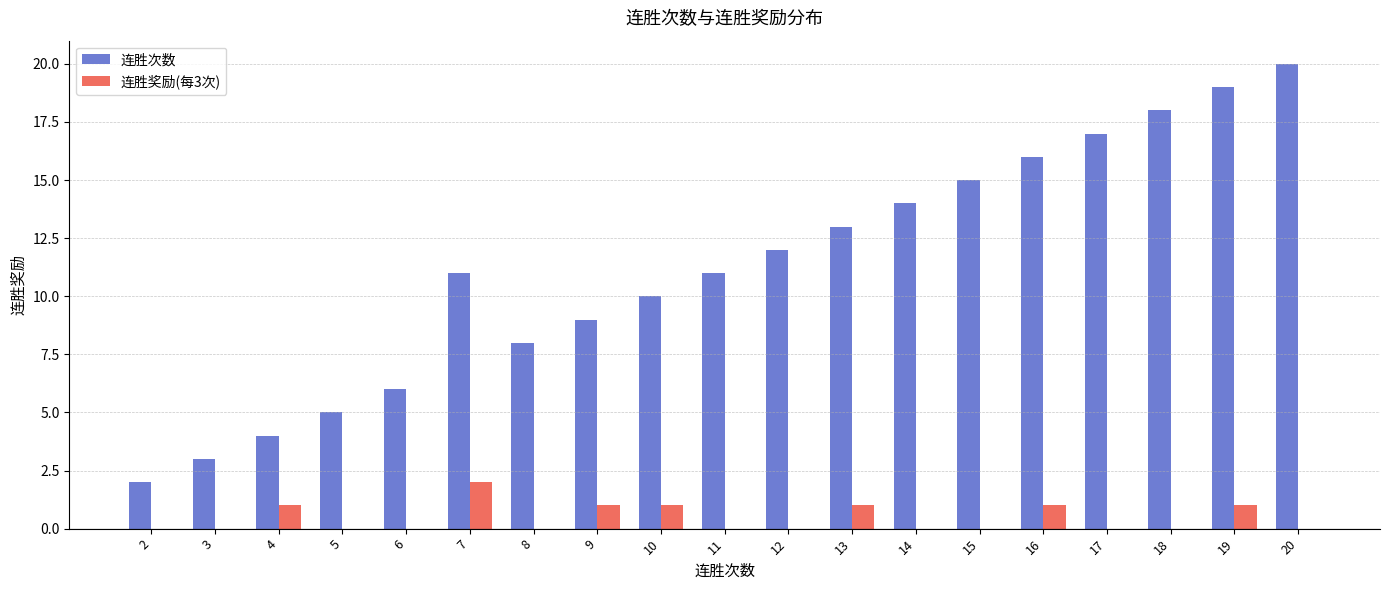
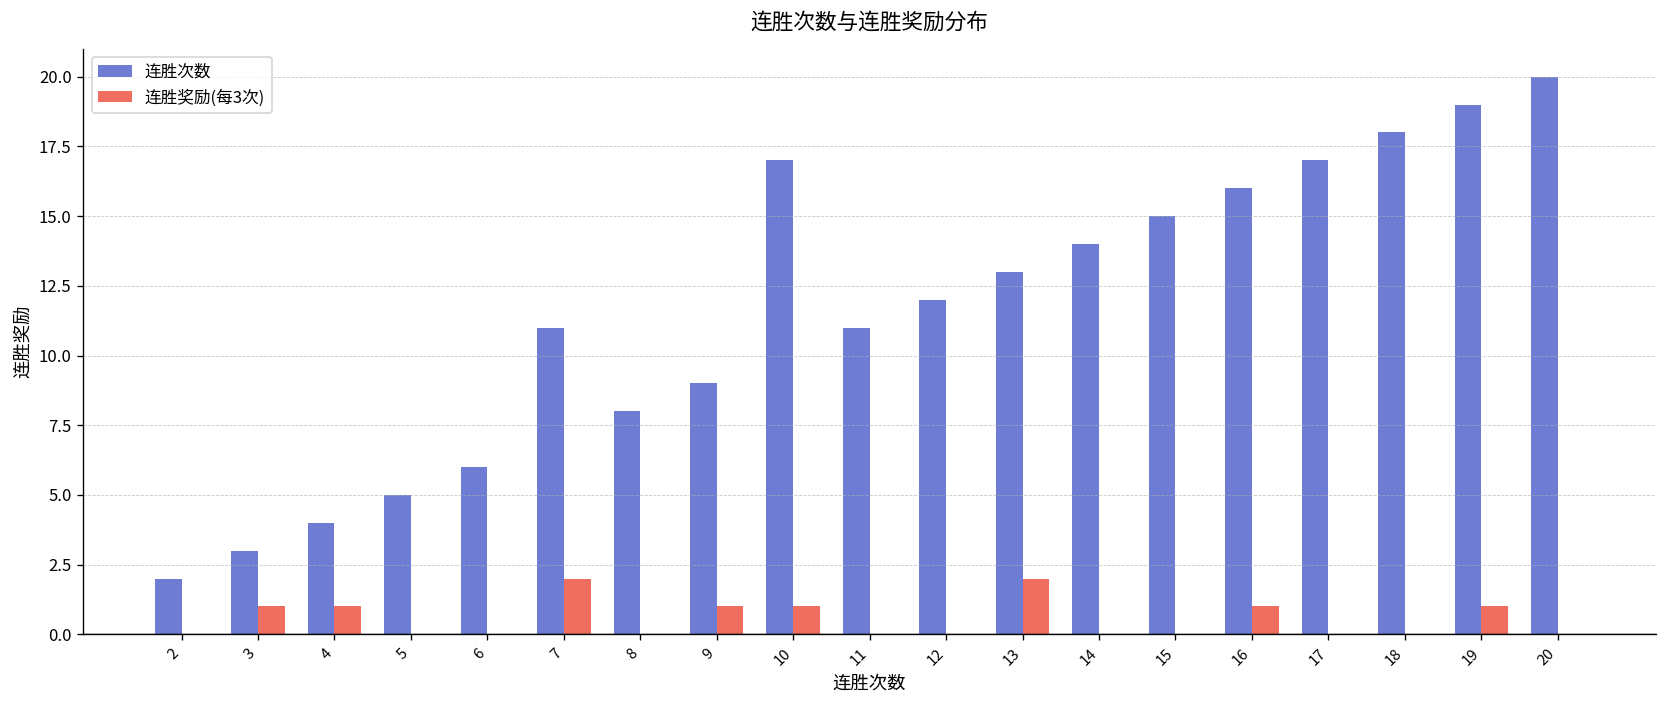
连胜奖励(每3次), 3: 0 -> 1
连胜次数, 10: 10 -> 17
连胜奖励(每3次), 13: 1 -> 2
